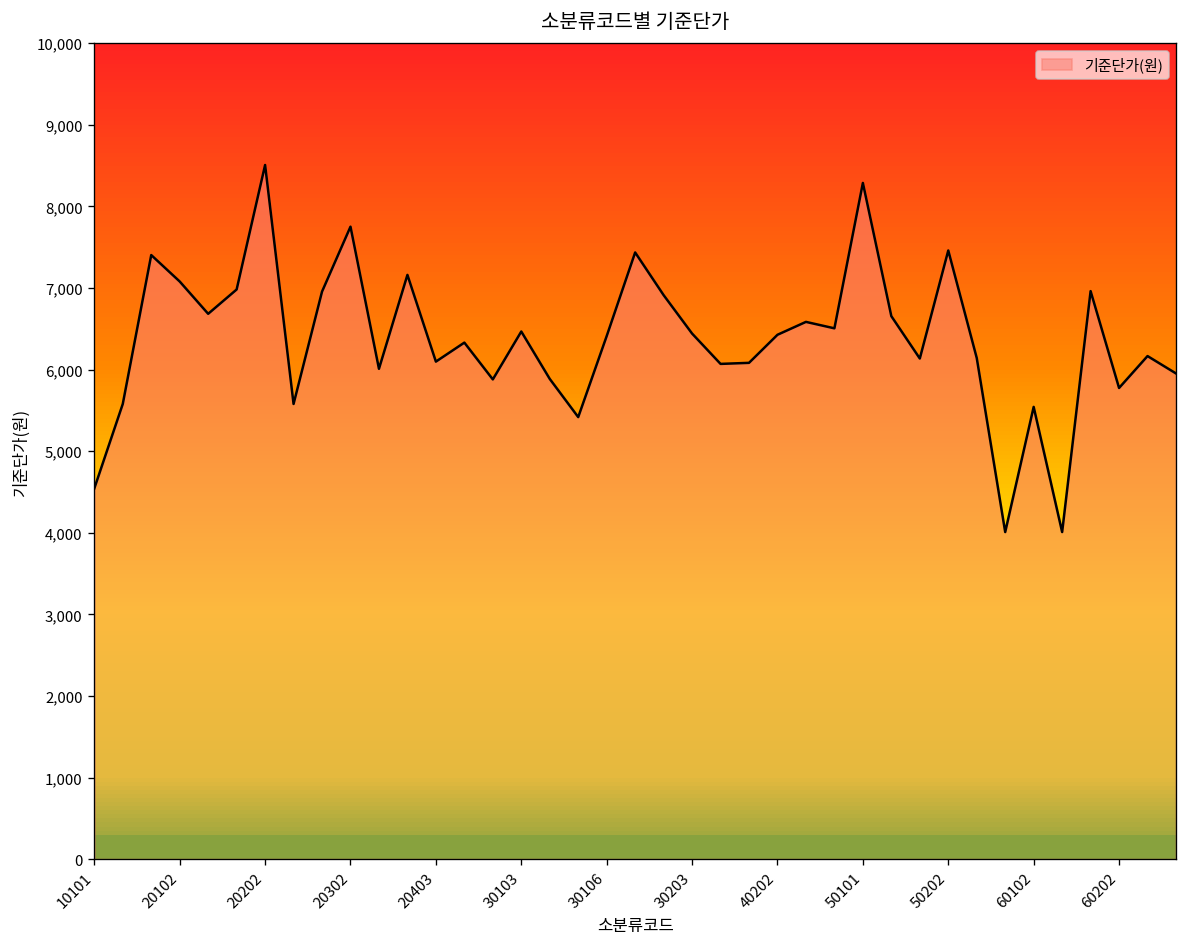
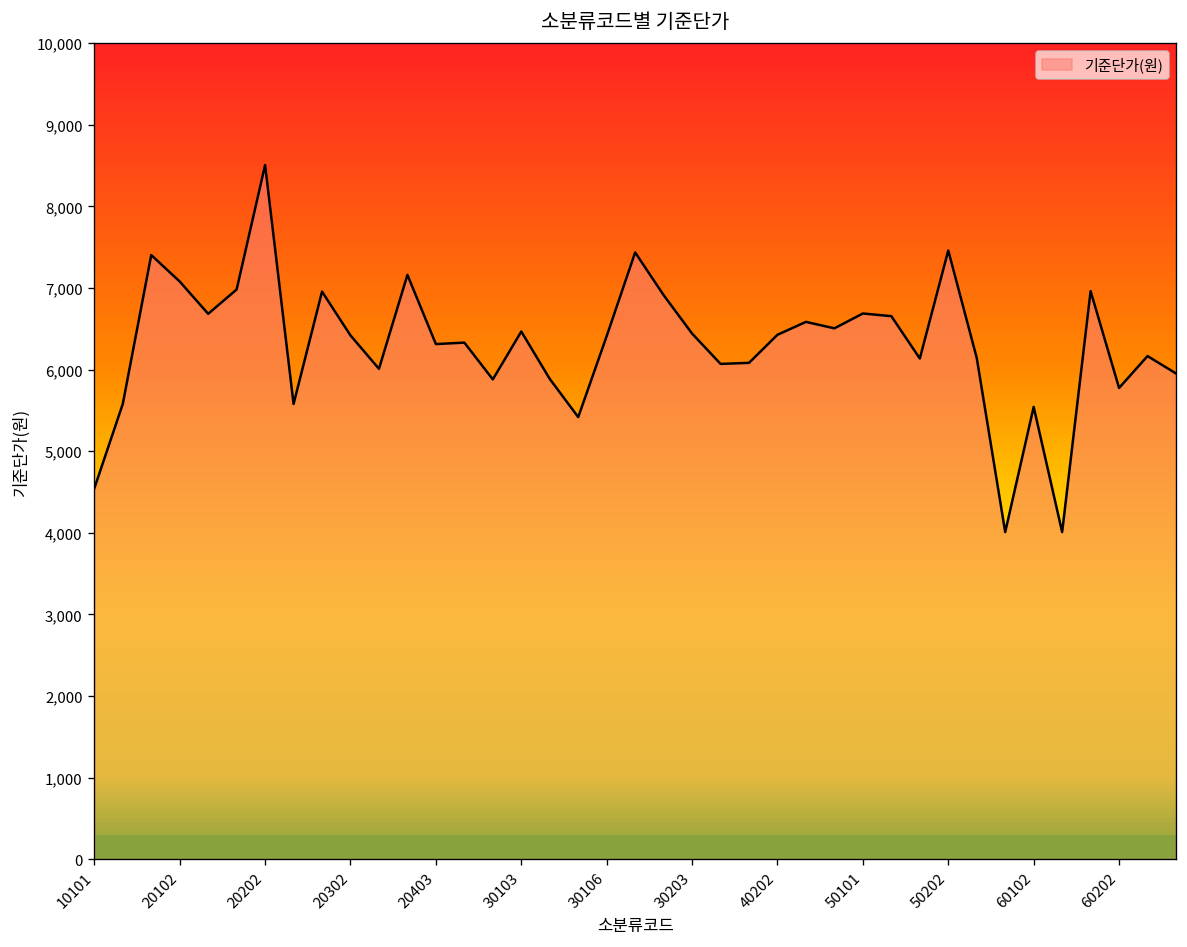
20302: 7,800 -> 6,400
20403: 6,100 -> 6,300
50101: 8,300 -> 6,700
